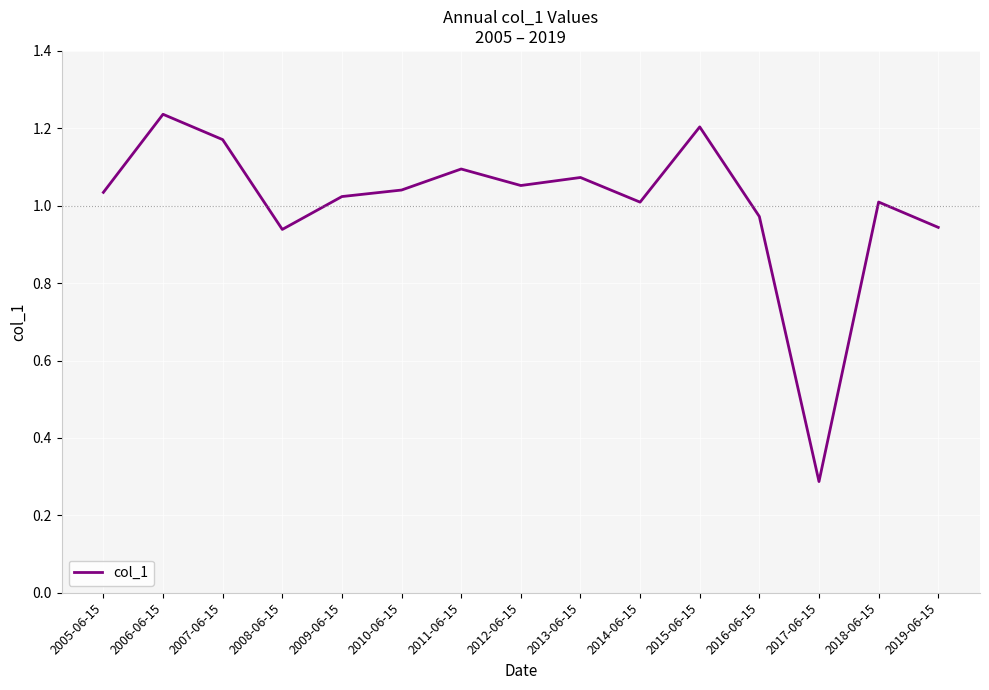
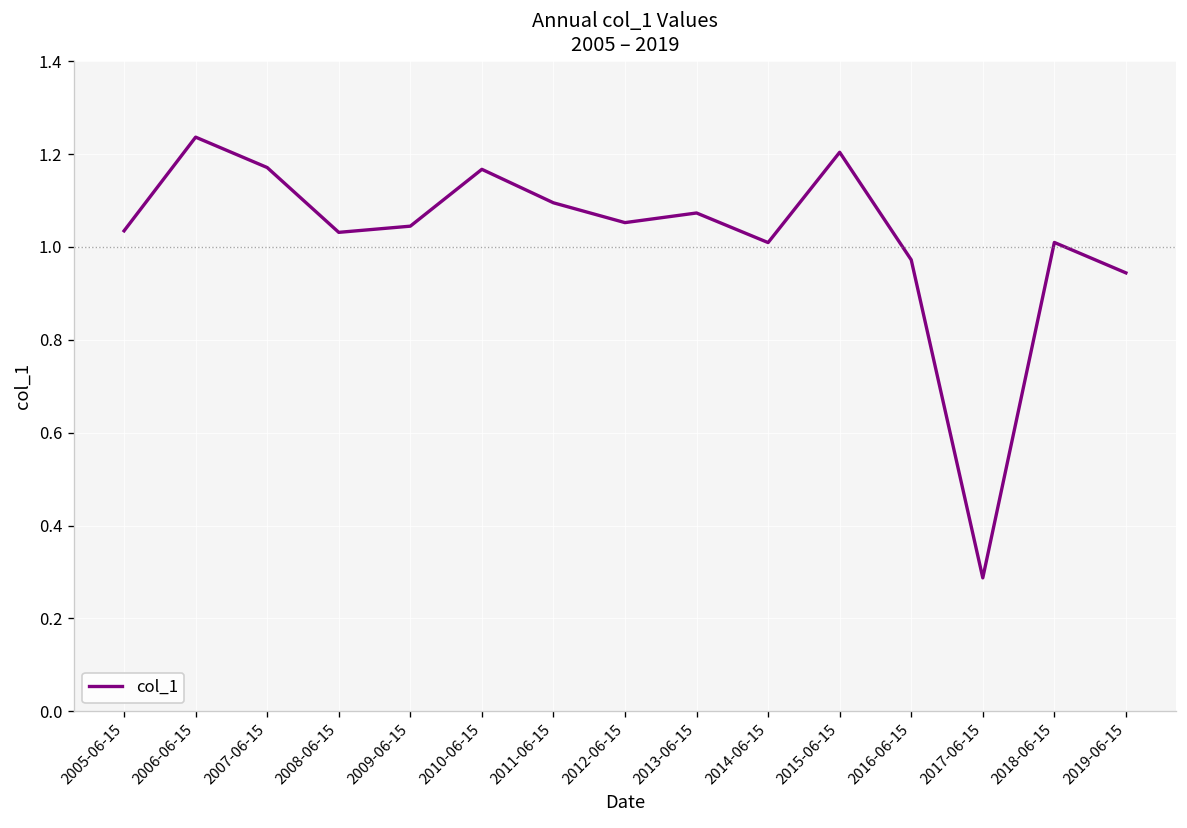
2008-06-15: 0.94 -> 1.03
2009-06-15: 1.02 -> 1.04
2010-06-15: 1.04 -> 1.17
